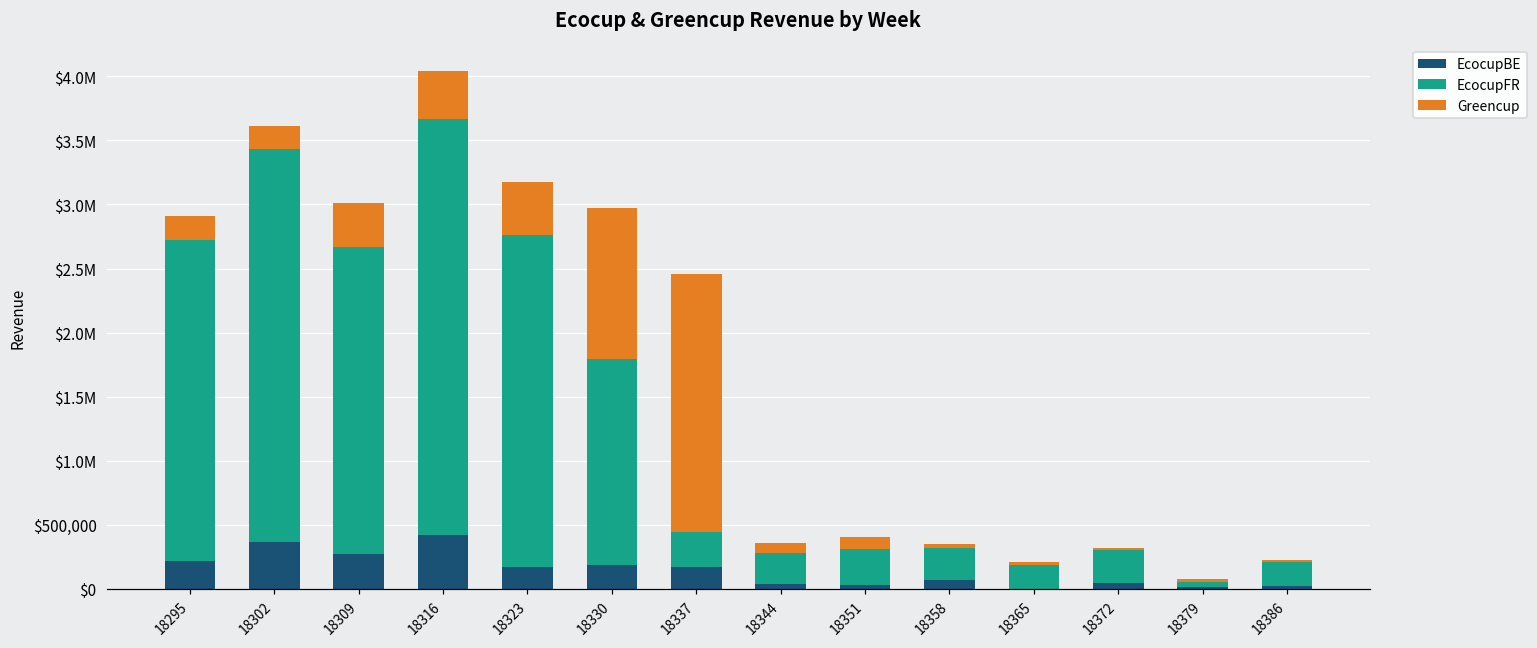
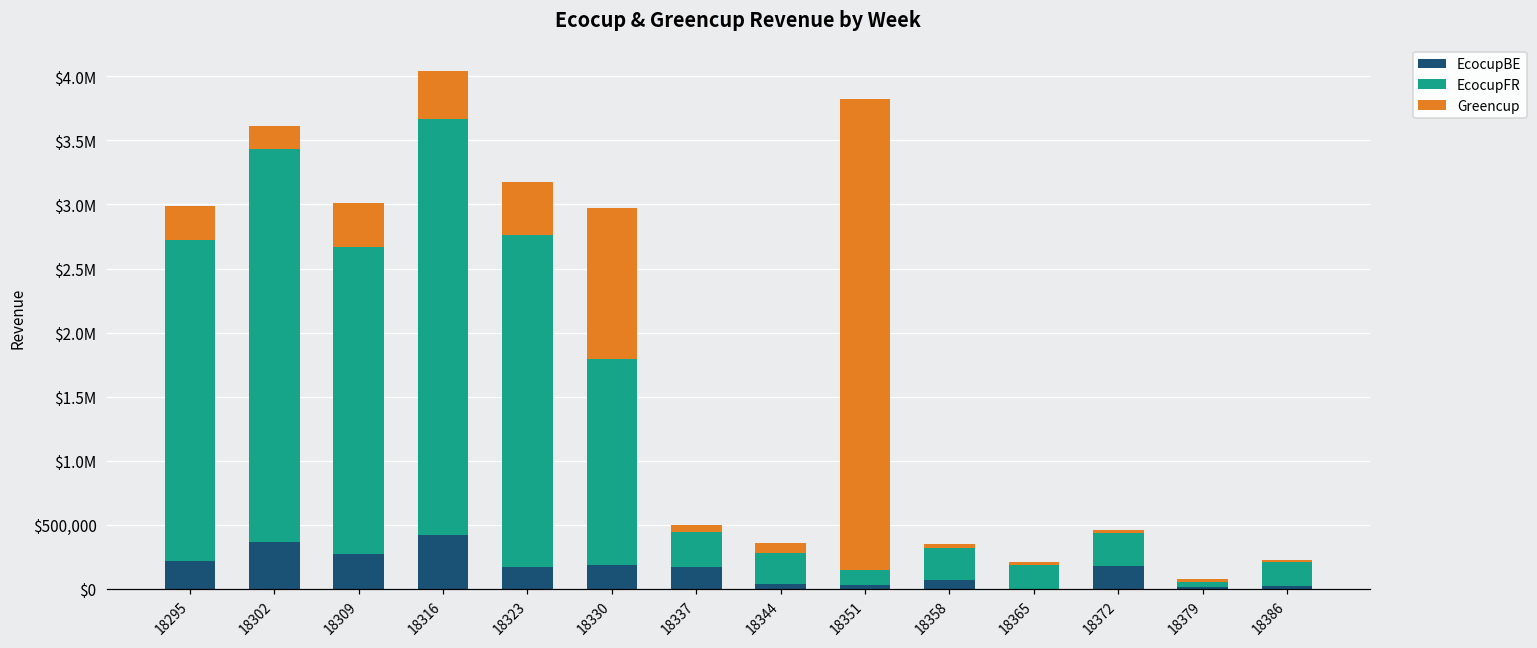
Greencup, 18295: $180,000 -> $260,000
Greencup, 18337: $2,010,000 -> $50,000
EcocupFR, 18351: $280,000 -> $120,000
Greencup, 18351: $90,000 -> $3,680,000
EcocupBE, 18372: $50,000 -> $180,000
